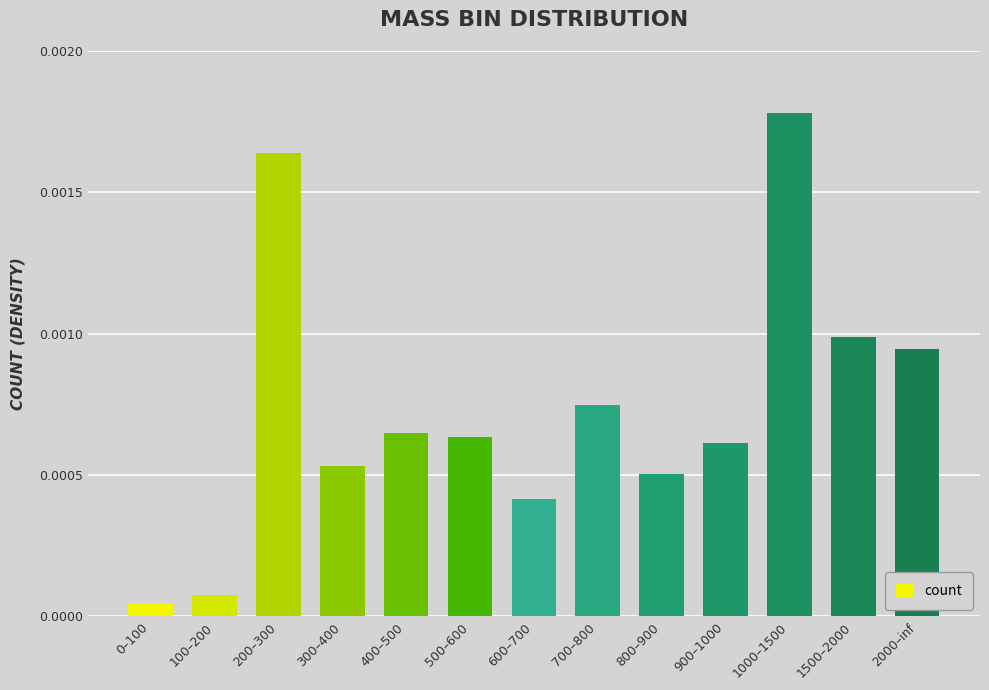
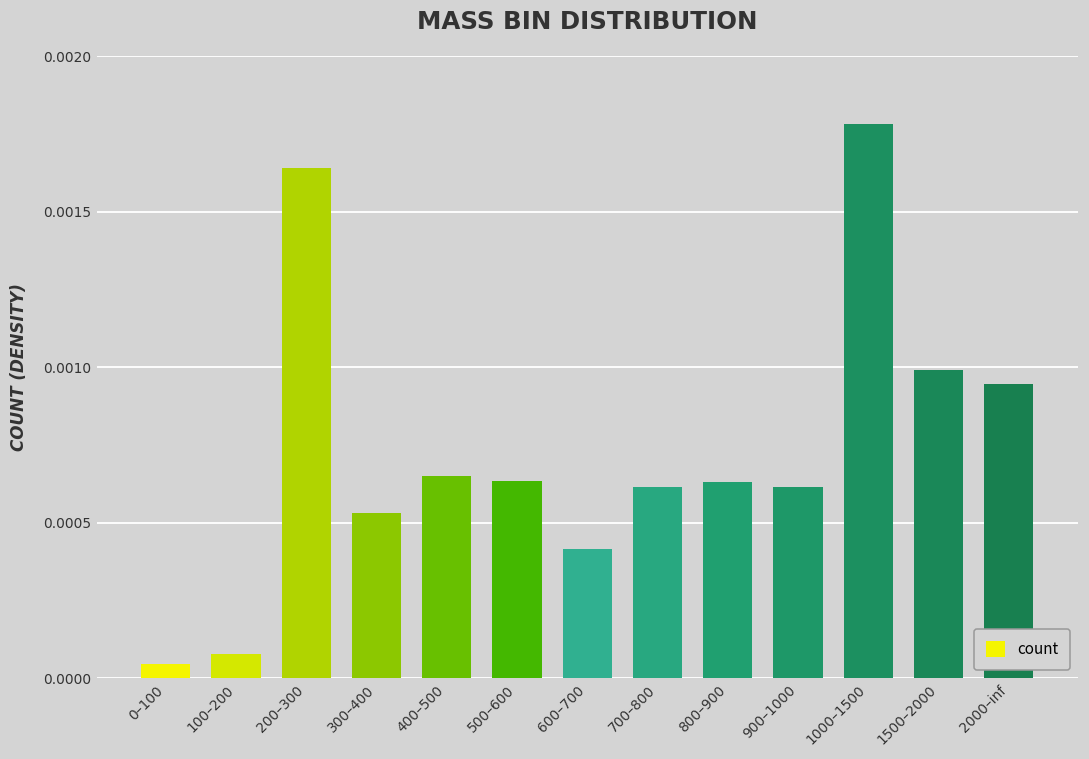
700–800: 0.00075 -> 0.00061
800–900: 0.00050 -> 0.00063
